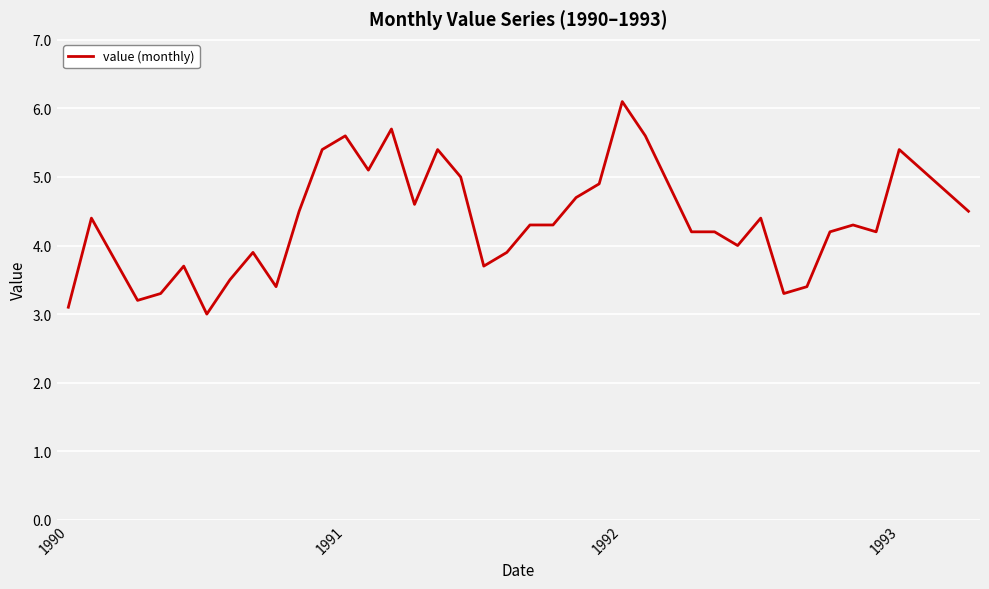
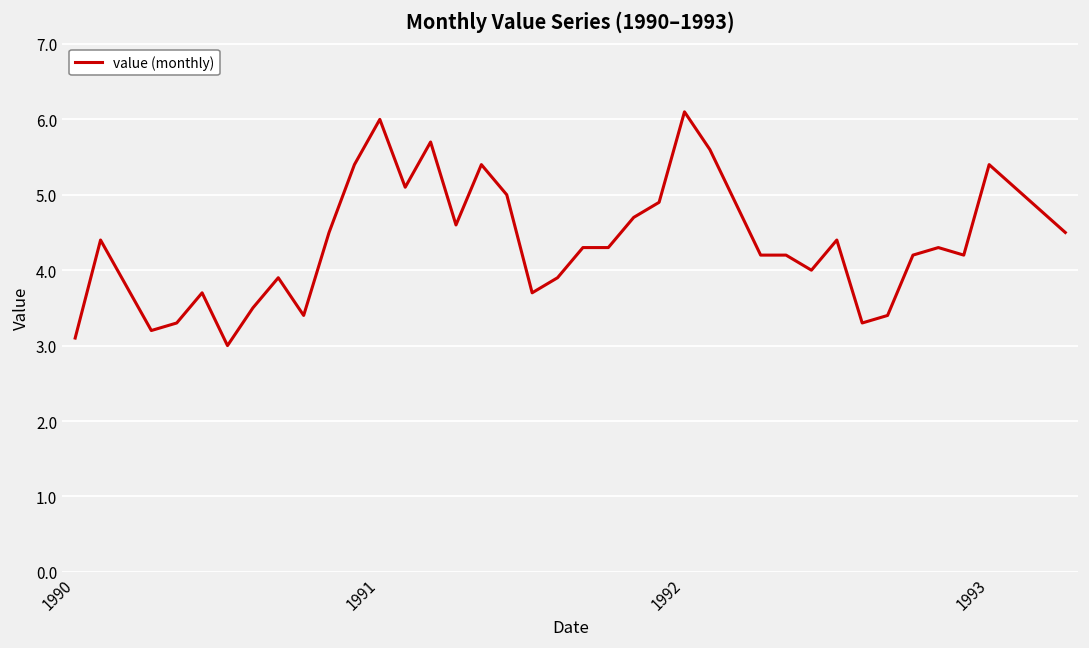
1991: 5.6 -> 6.0
